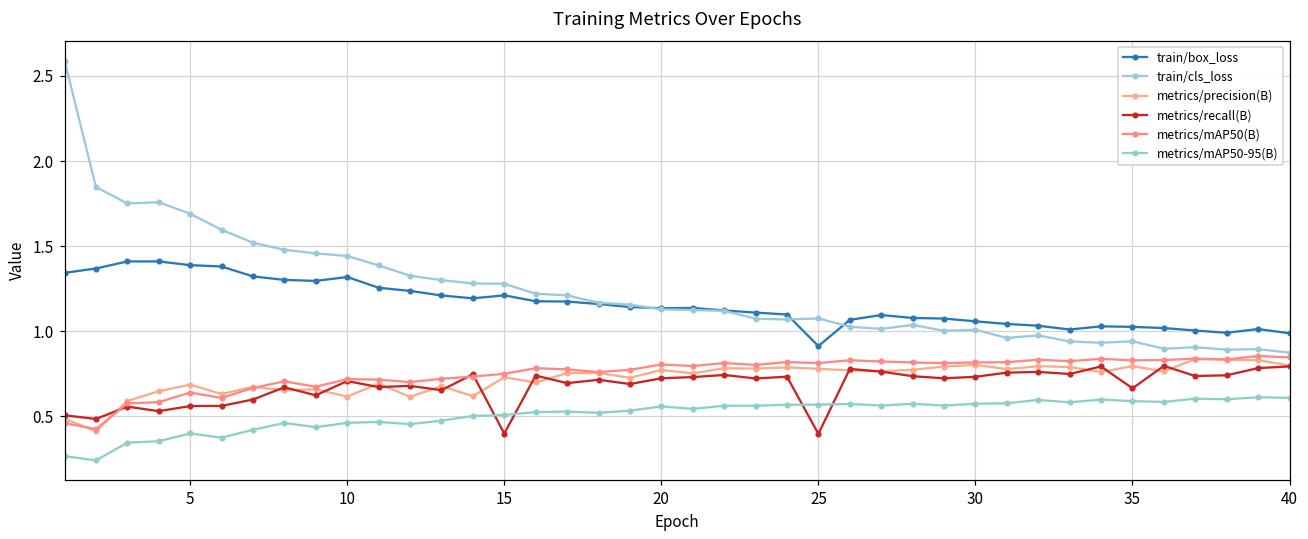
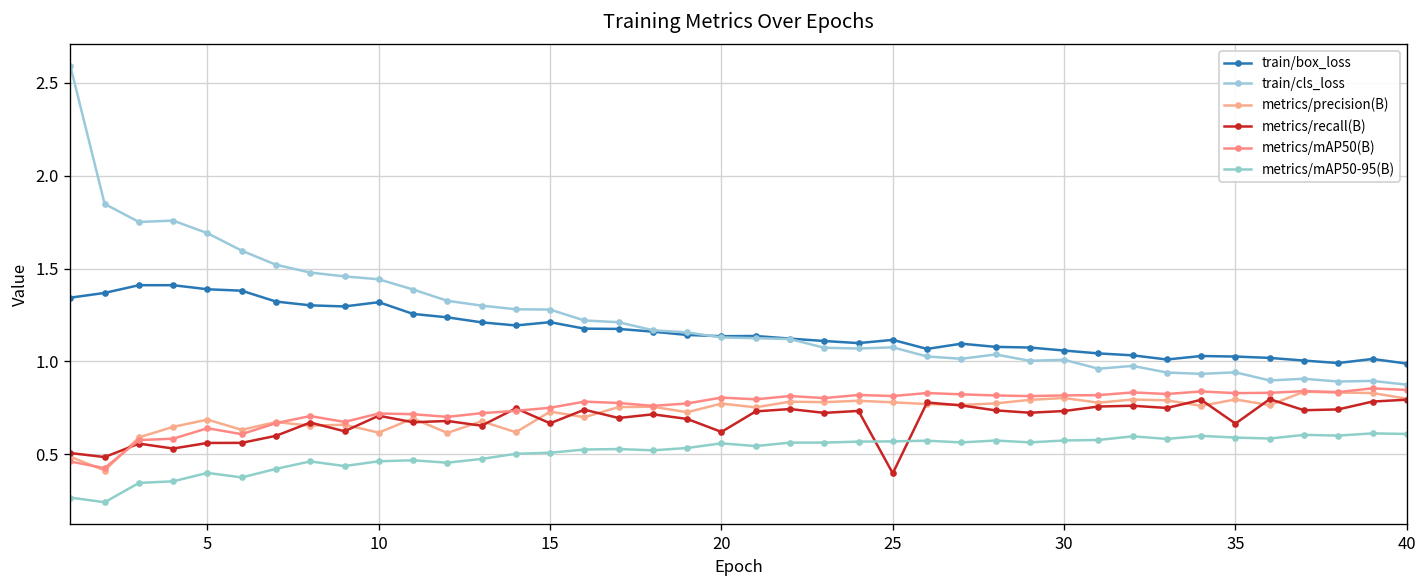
metrics/recall(B), 15: 0.40 -> 0.67
metrics/recall(B), 20: 0.72 -> 0.62
train/box_loss, 25: 0.91 -> 1.12
